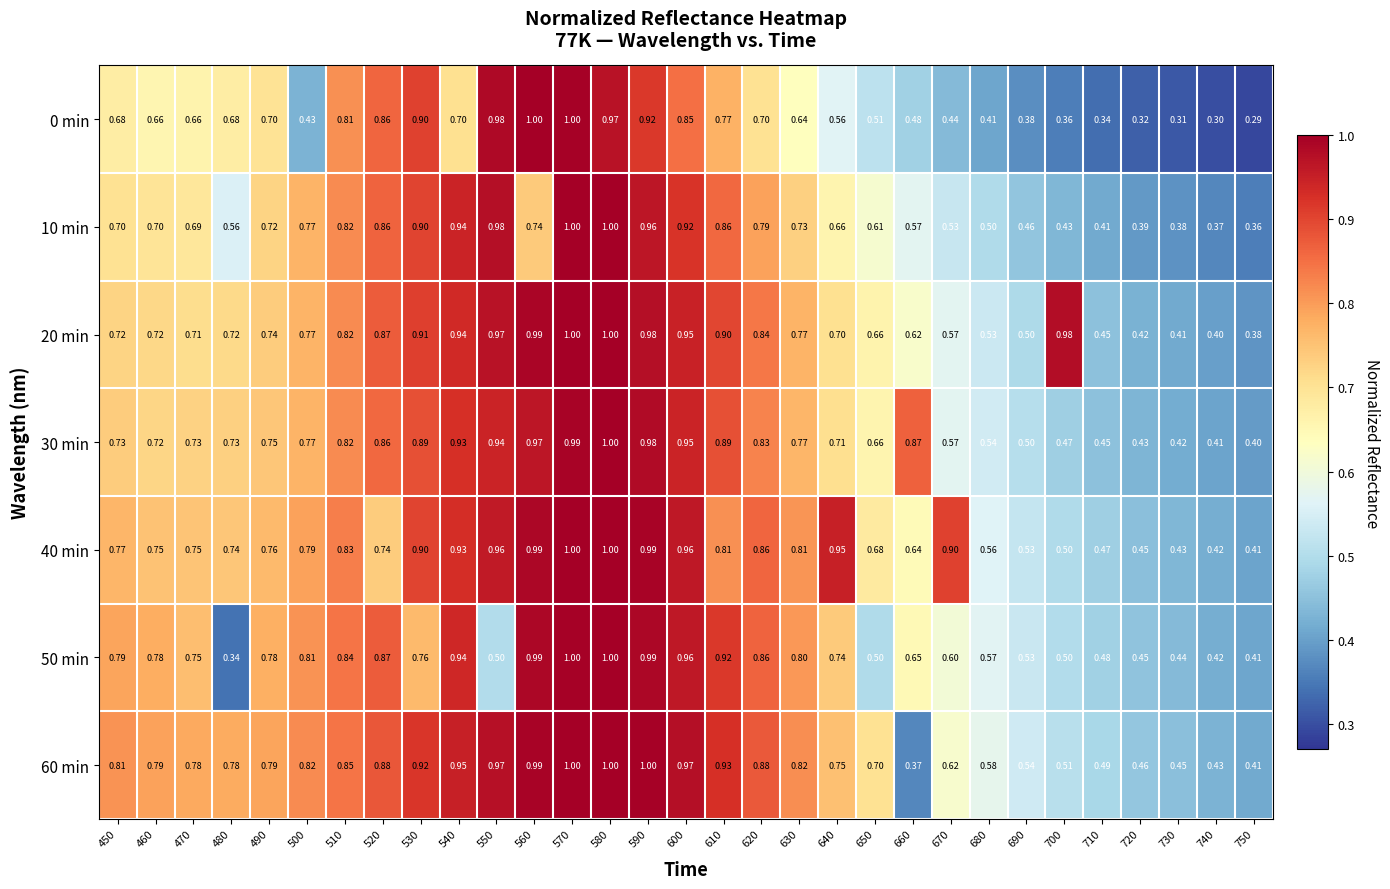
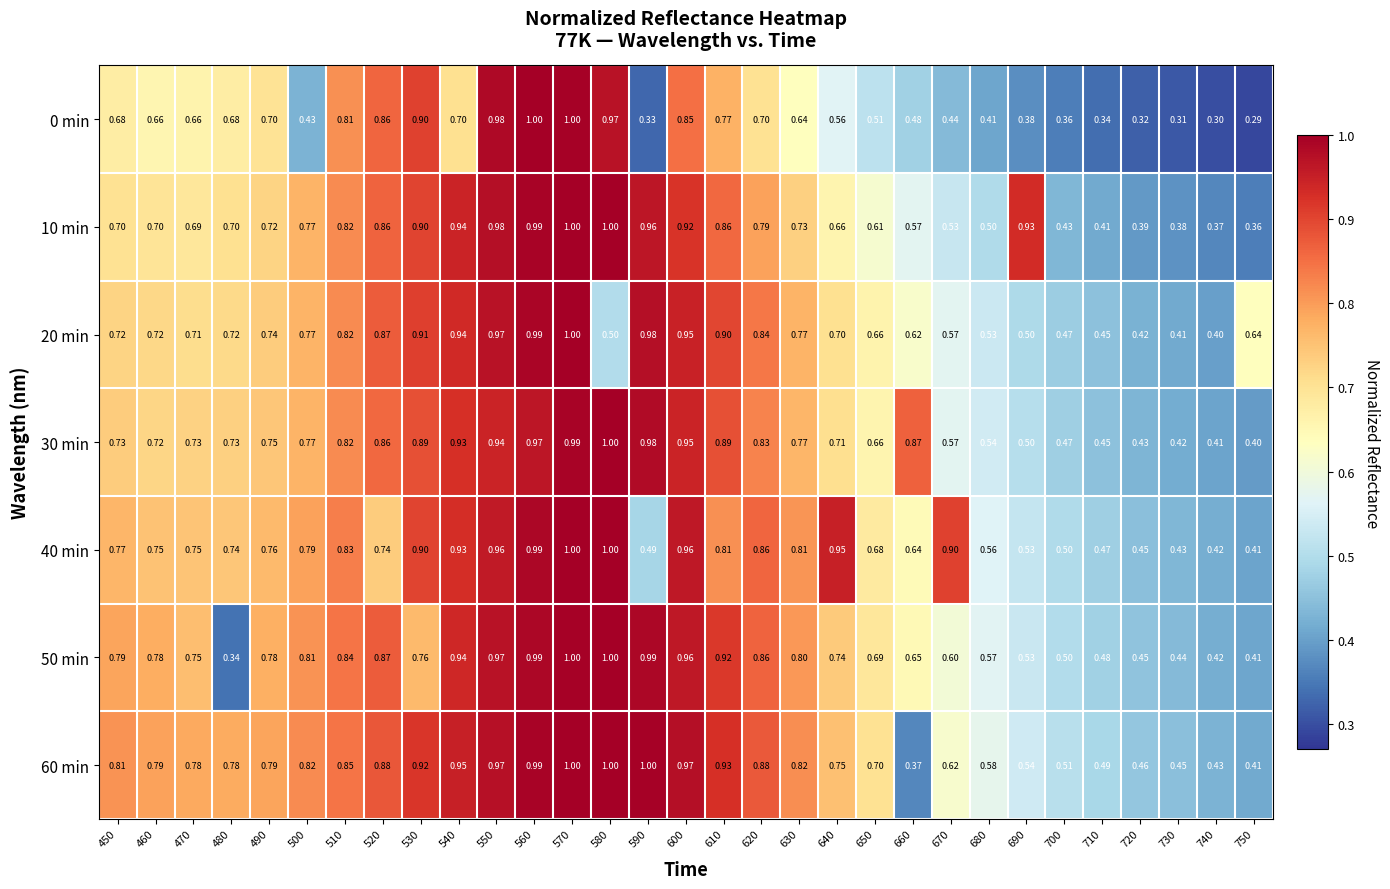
0 min, 590: 0.92 -> 0.33
10 min, 480: 0.56 -> 0.70
10 min, 560: 0.74 -> 0.99
10 min, 690: 0.46 -> 0.93
20 min, 580: 1.00 -> 0.50
20 min, 700: 0.98 -> 0.47
20 min, 750: 0.38 -> 0.64
40 min, 590: 0.99 -> 0.49
50 min, 550: 0.50 -> 0.97
50 min, 650: 0.50 -> 0.69
